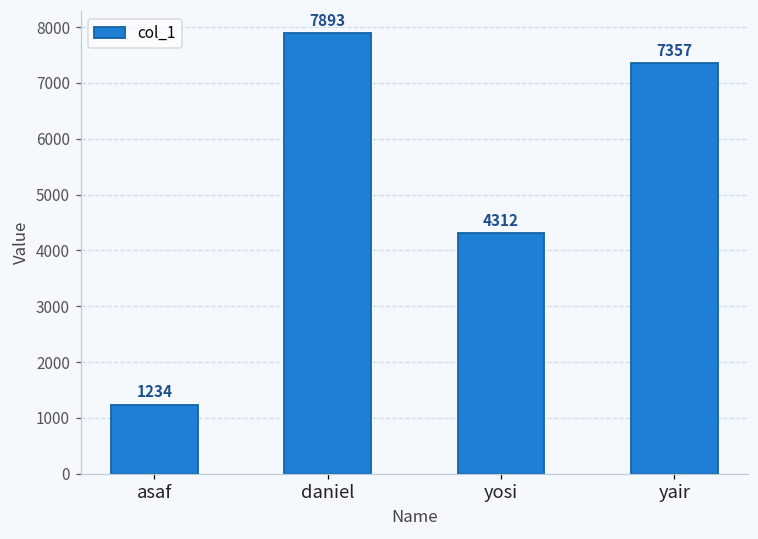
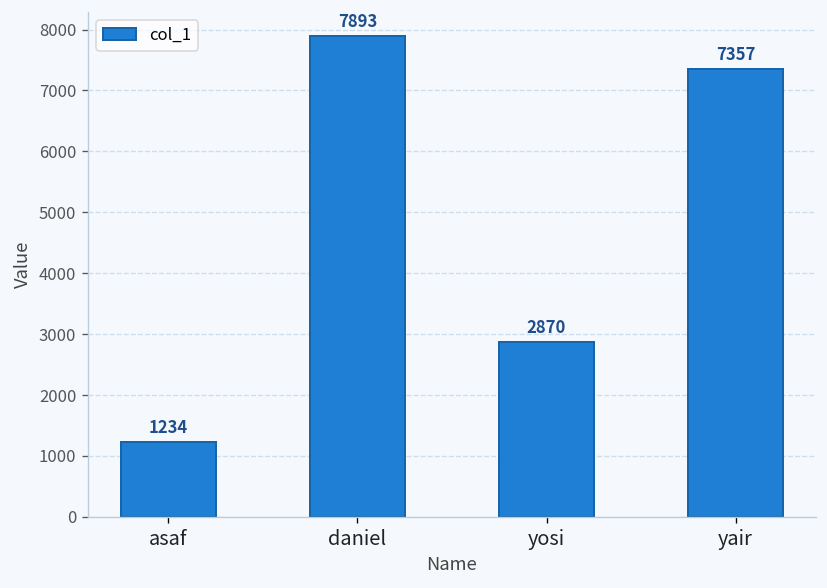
yosi: 4312 -> 2870
